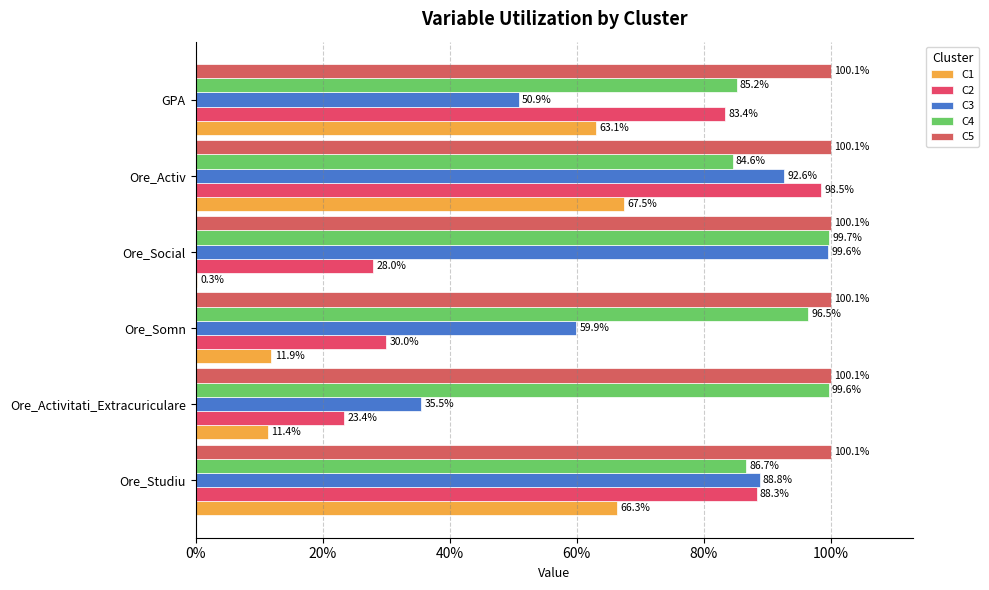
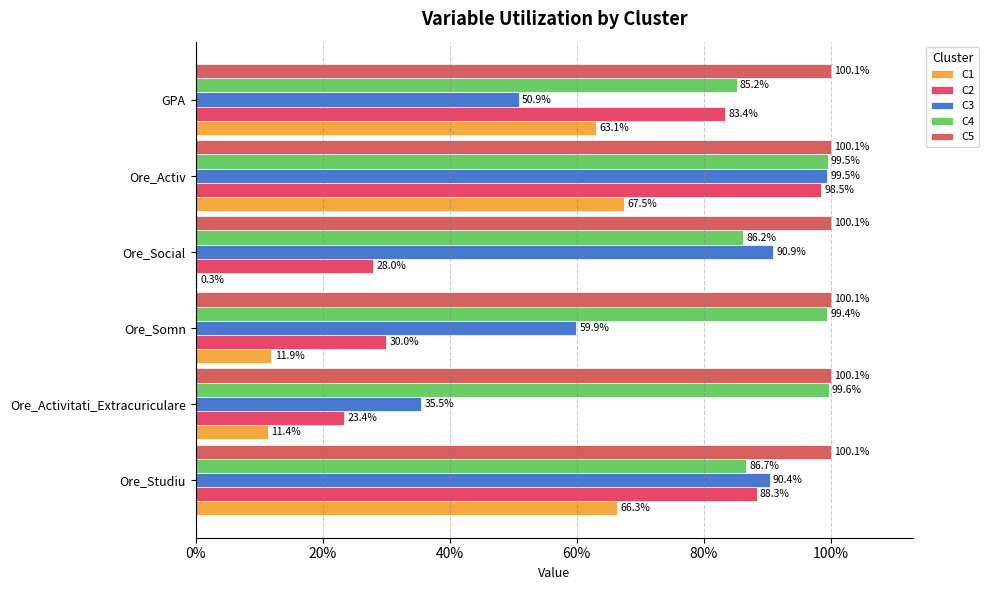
C4, Ore_Activ: 84.6% -> 99.5%
C3, Ore_Activ: 92.6% -> 99.5%
C4, Ore_Social: 99.7% -> 86.2%
C3, Ore_Social: 99.6% -> 90.9%
C4, Ore_Somn: 96.5% -> 99.4%
C3, Ore_Studiu: 88.8% -> 90.4%
